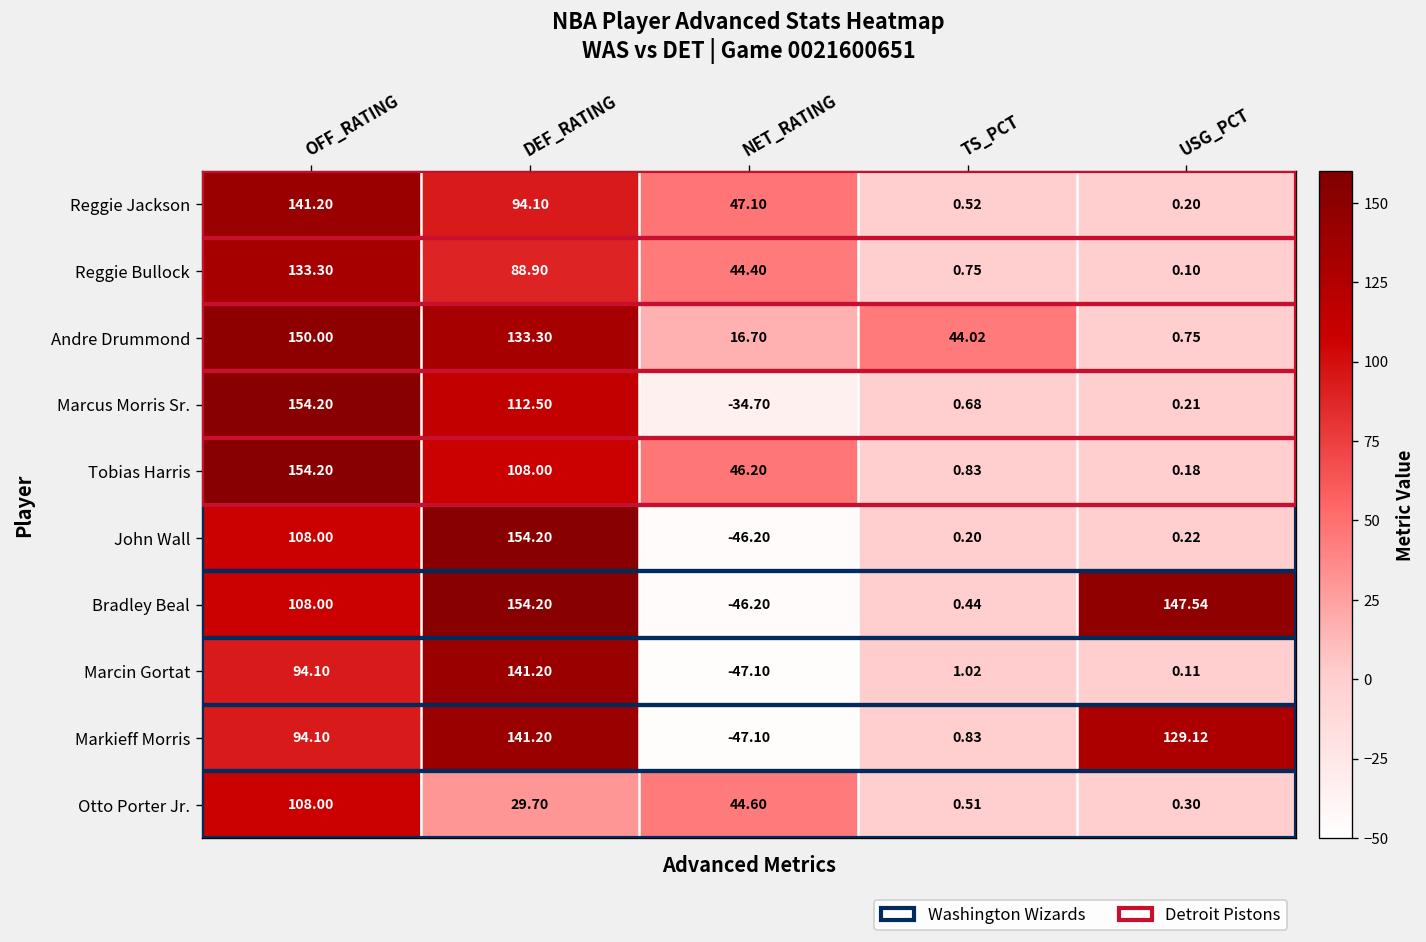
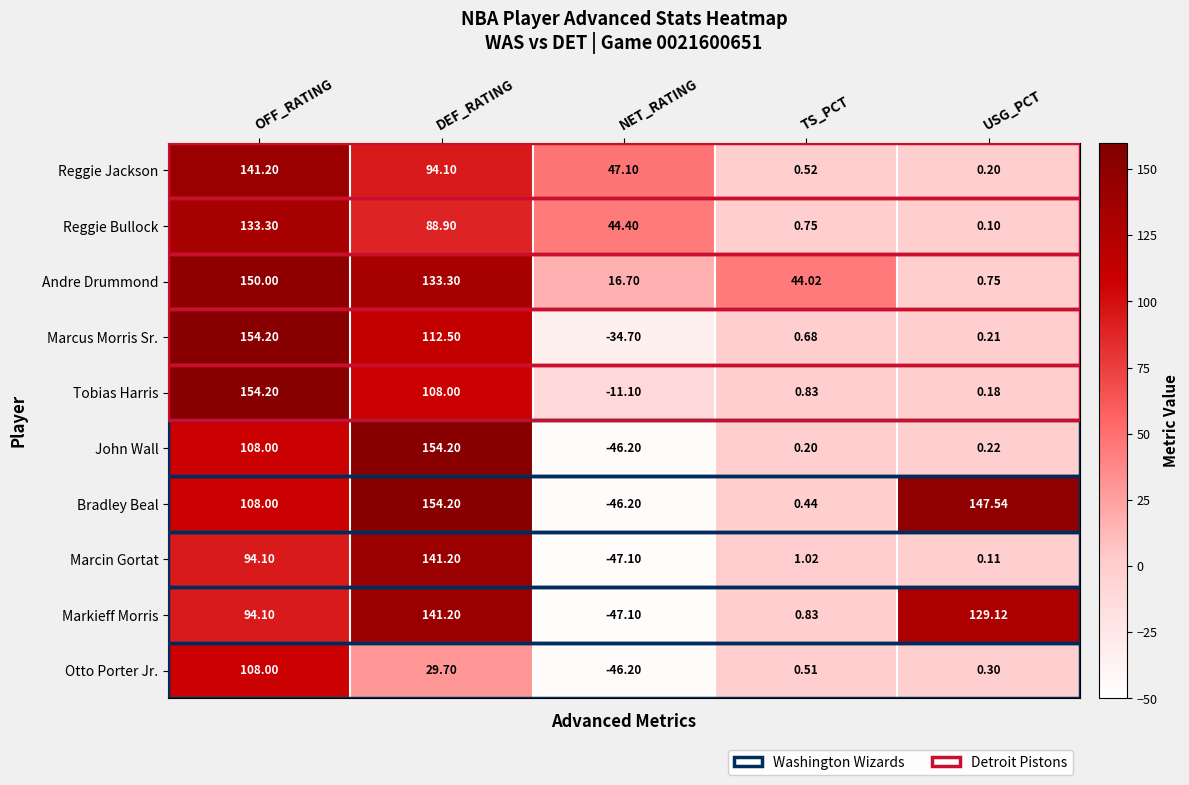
Tobias Harris, NET_RATING: 46.20 -> -11.10
Otto Porter Jr., NET_RATING: 44.60 -> -46.20
